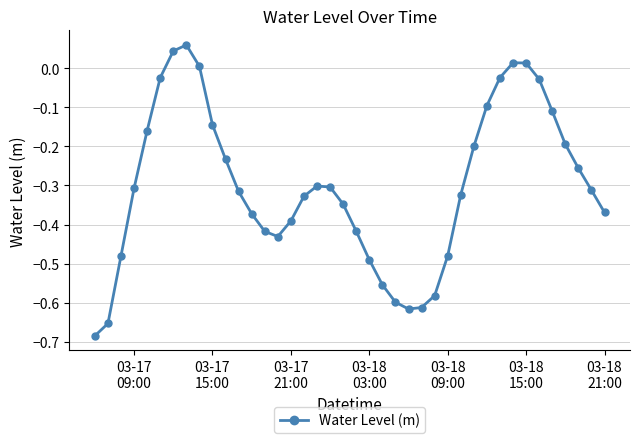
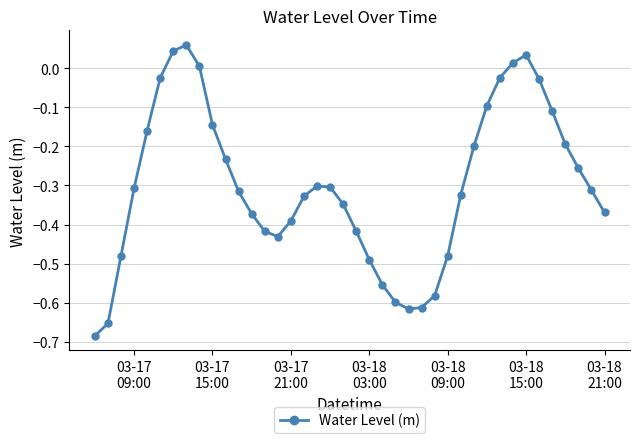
03-18 15:00: 0.01 -> 0.03
